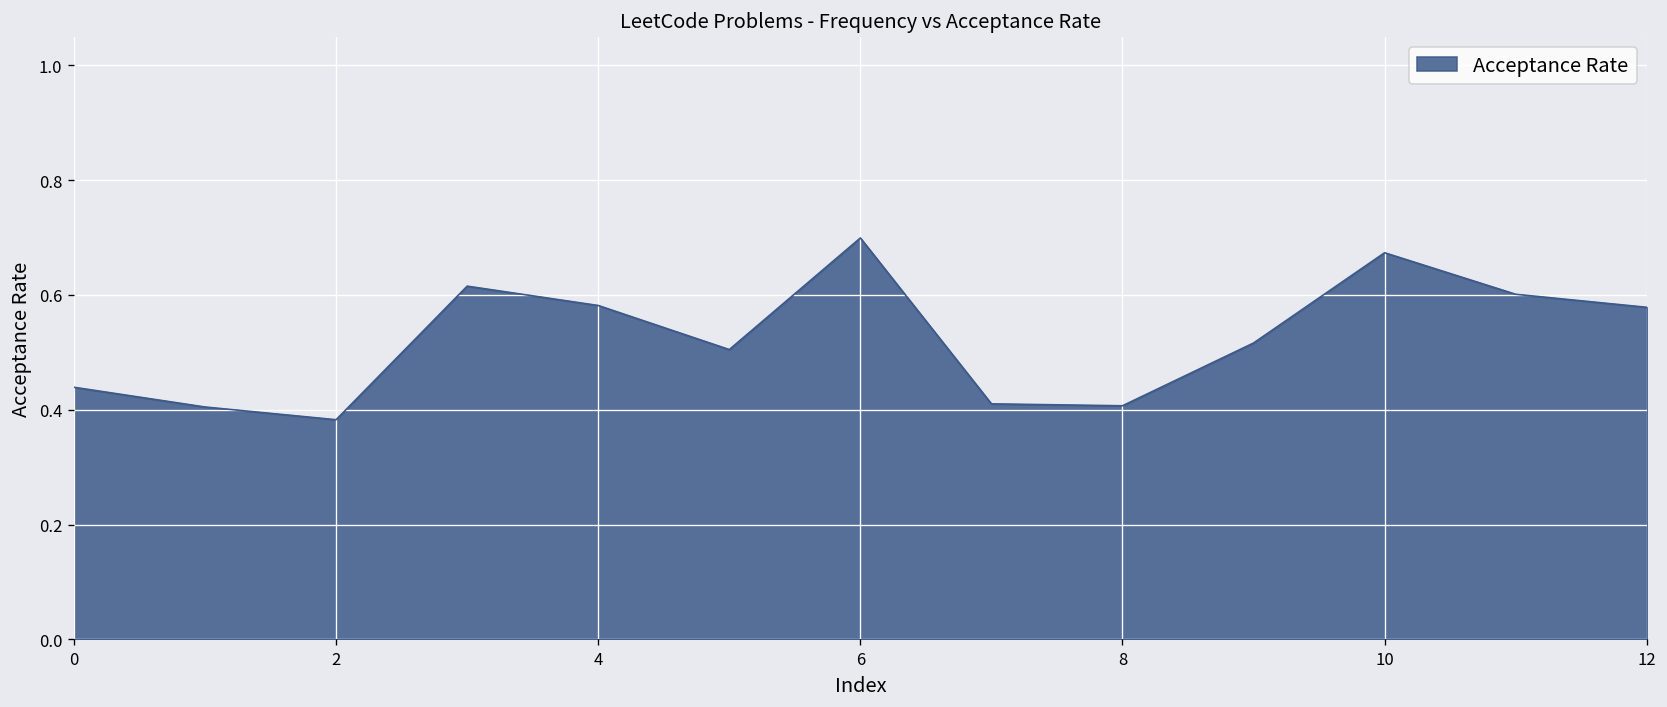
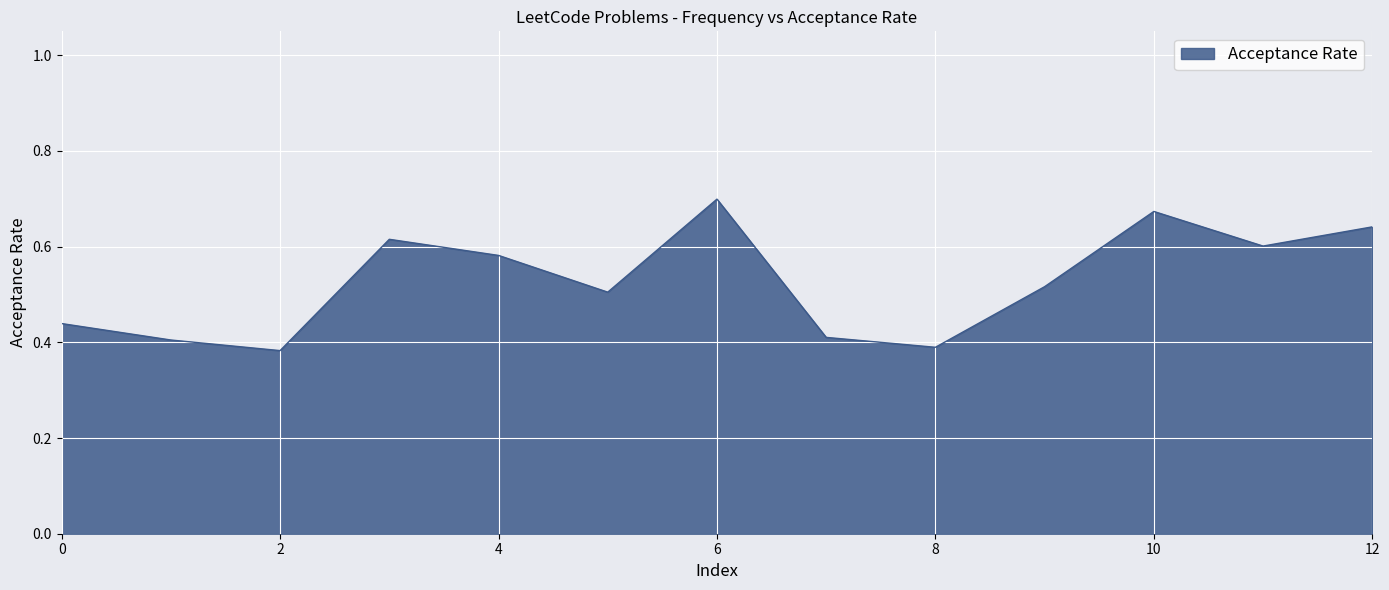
8: 0.41 -> 0.39
12: 0.58 -> 0.64
